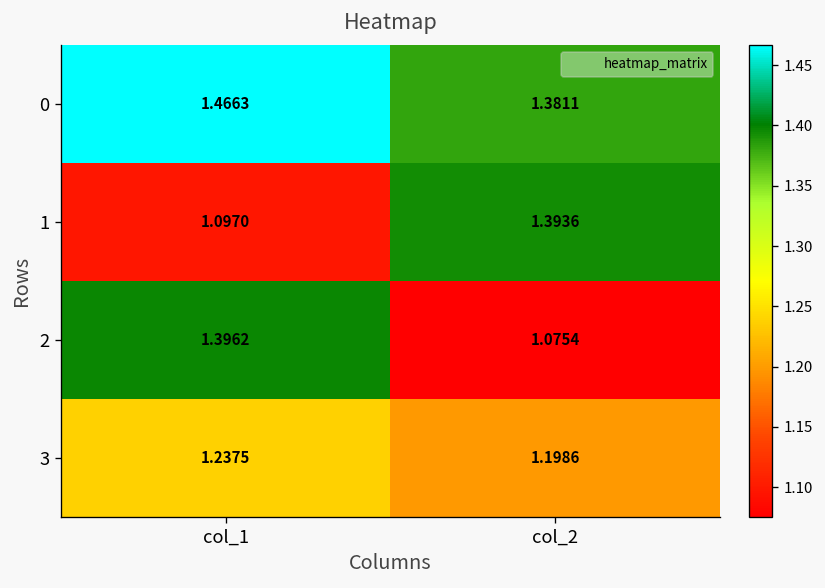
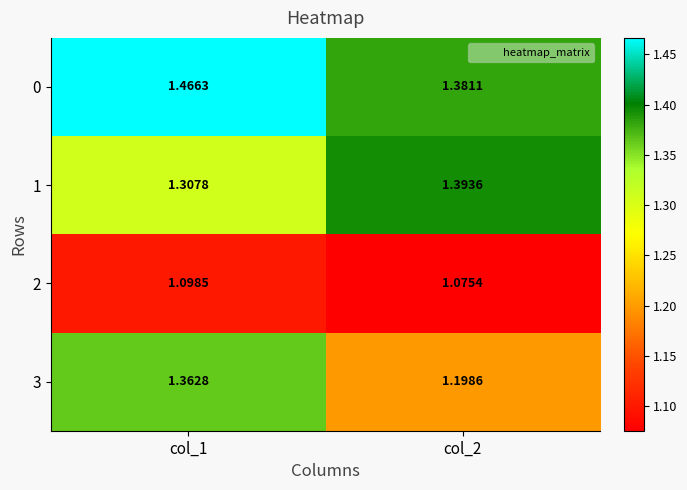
1, col_1: 1.0970 -> 1.3078
2, col_1: 1.3962 -> 1.0985
3, col_1: 1.2375 -> 1.3628
